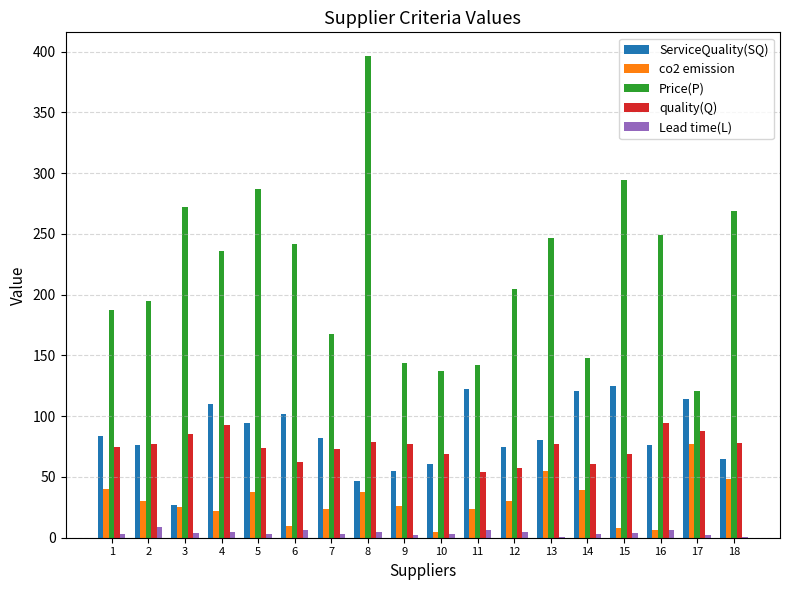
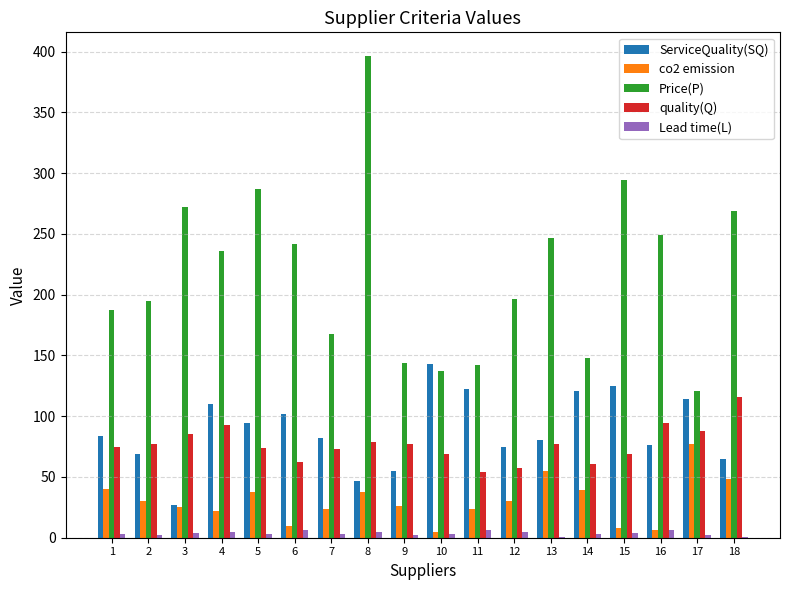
ServiceQuality(SQ), 2: 76 -> 69
Lead time(L), 2: 9 -> 2
ServiceQuality(SQ), 10: 61 -> 143
Price(P), 12: 205 -> 196
quality(Q), 18: 78 -> 116
